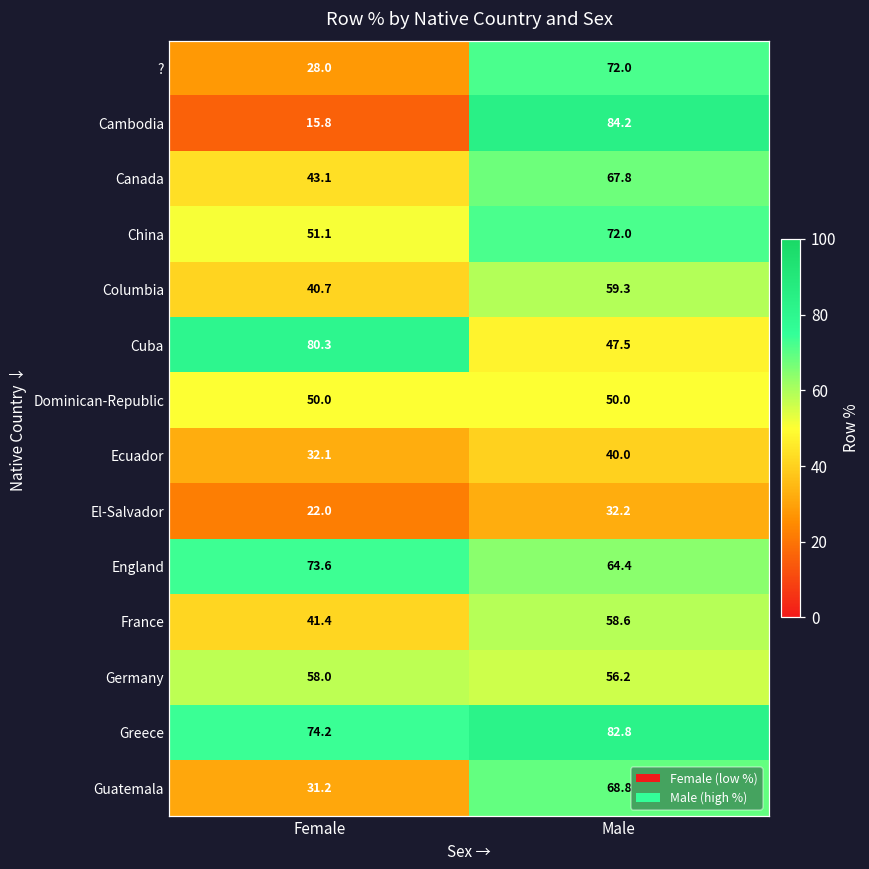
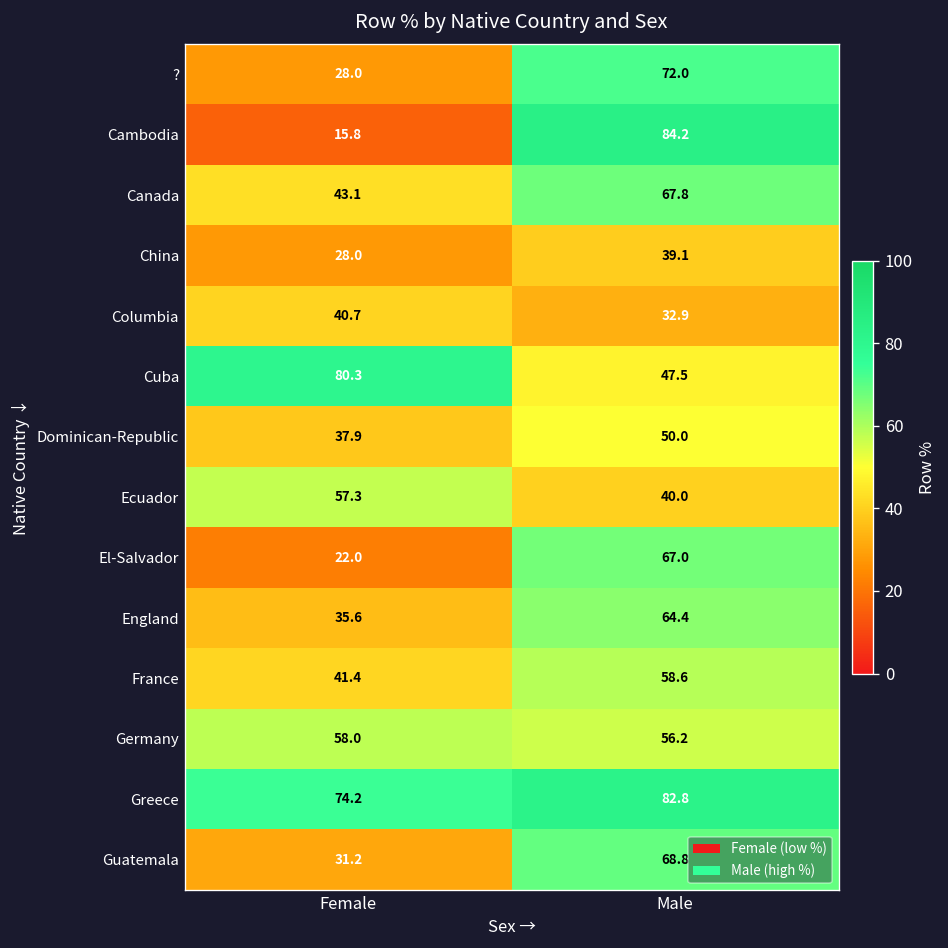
China, Female: 51.1 -> 28.0
China, Male: 72.0 -> 39.1
Columbia, Male: 59.3 -> 32.9
Dominican-Republic, Female: 50.0 -> 37.9
Ecuador, Female: 32.1 -> 57.3
El-Salvador, Male: 32.2 -> 67.0
England, Female: 73.6 -> 35.6
